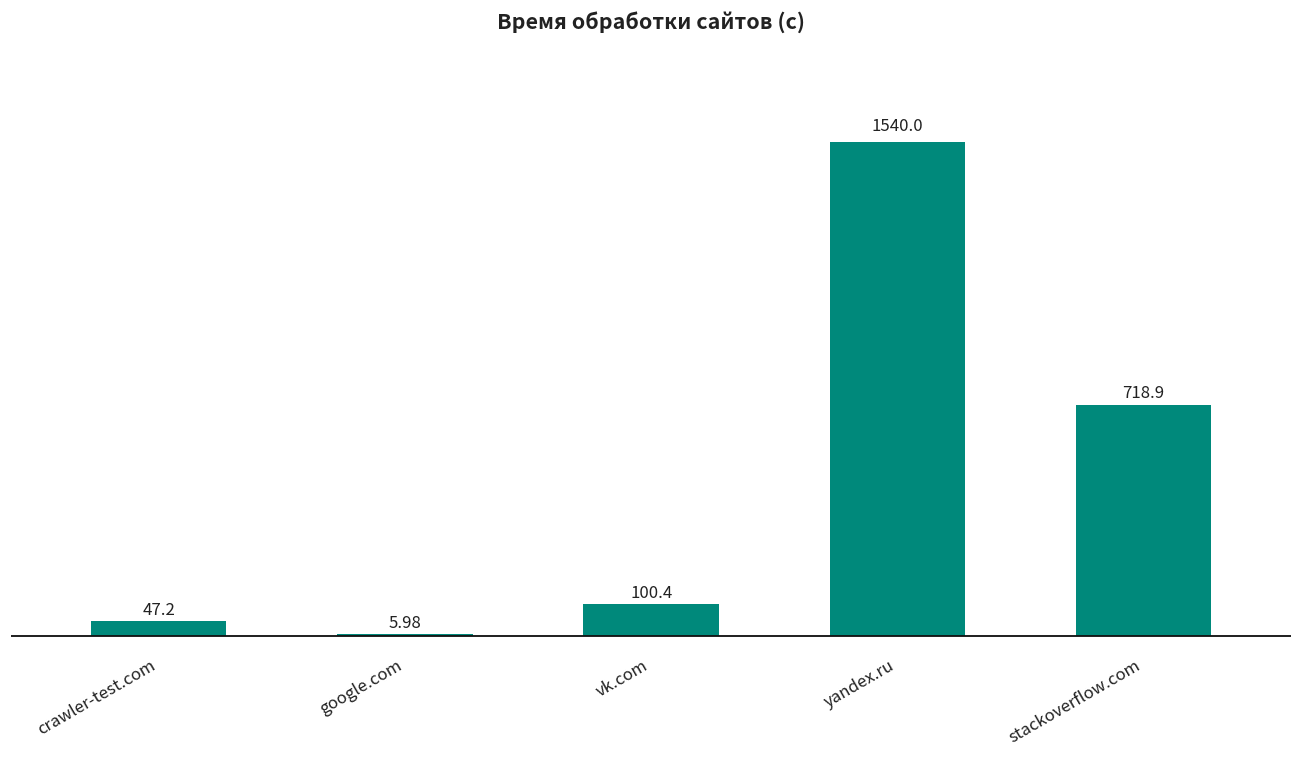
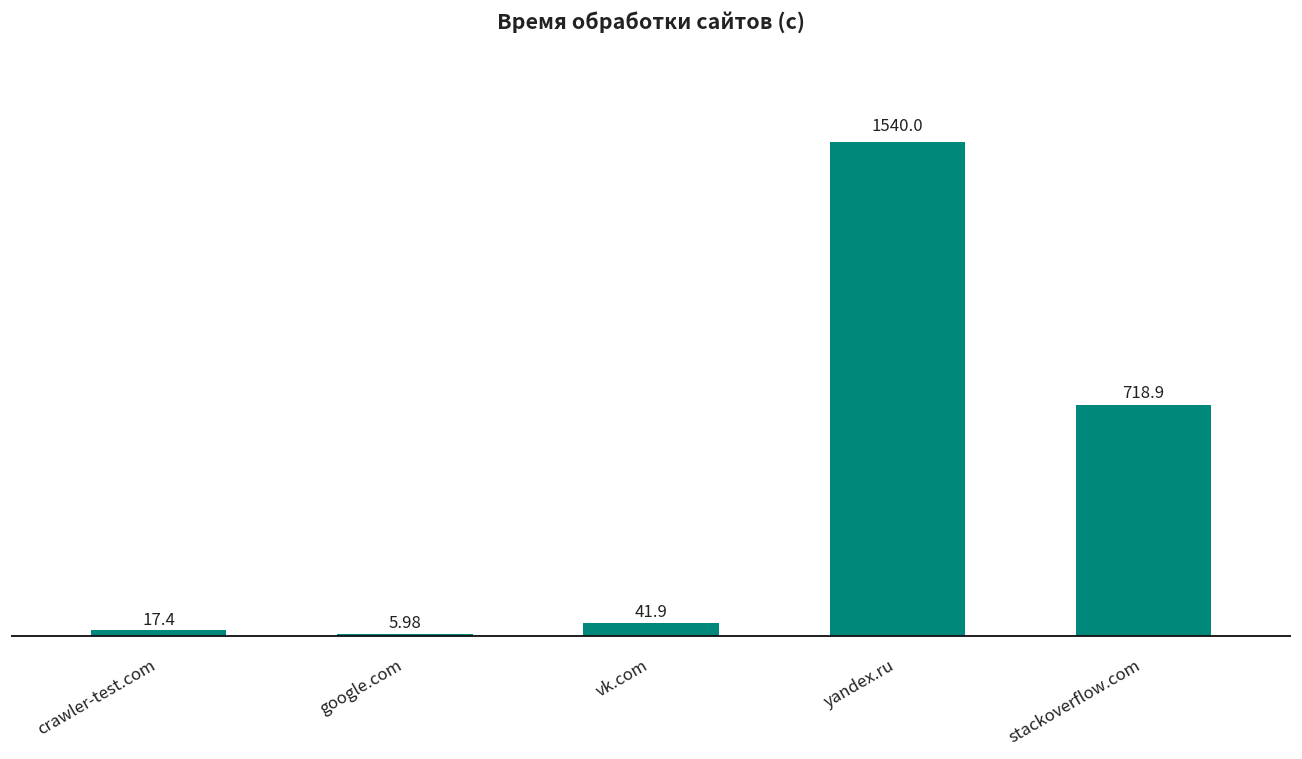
crawler-test.com: 47.2 -> 17.4
vk.com: 100.4 -> 41.9
